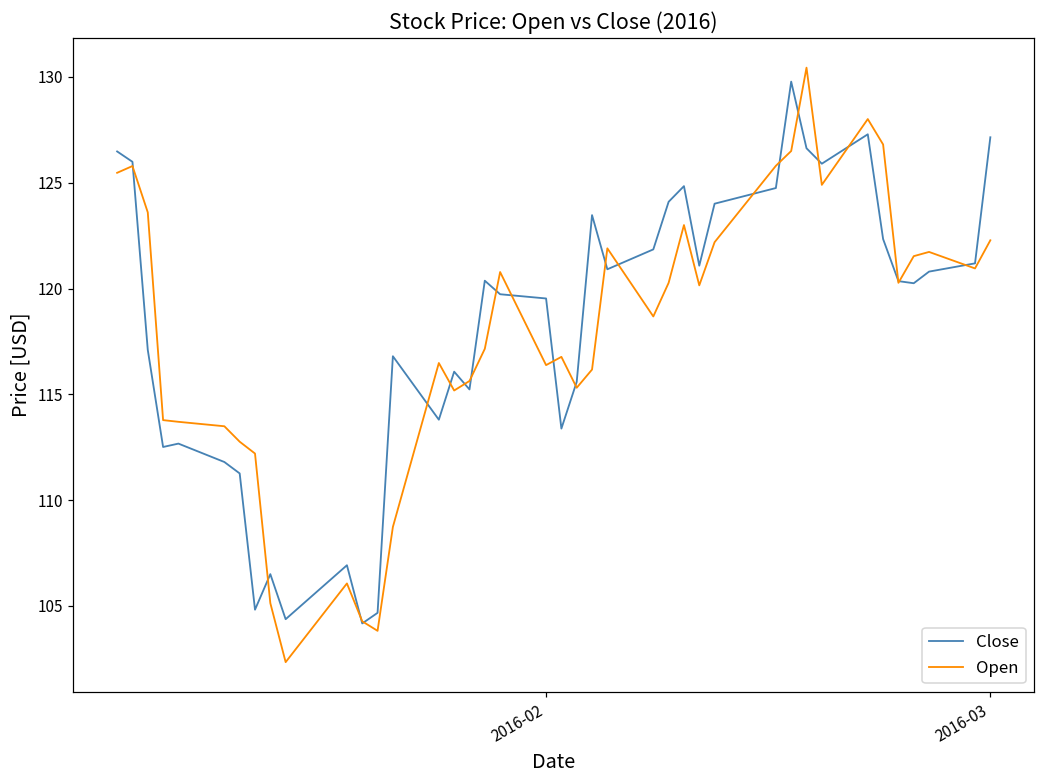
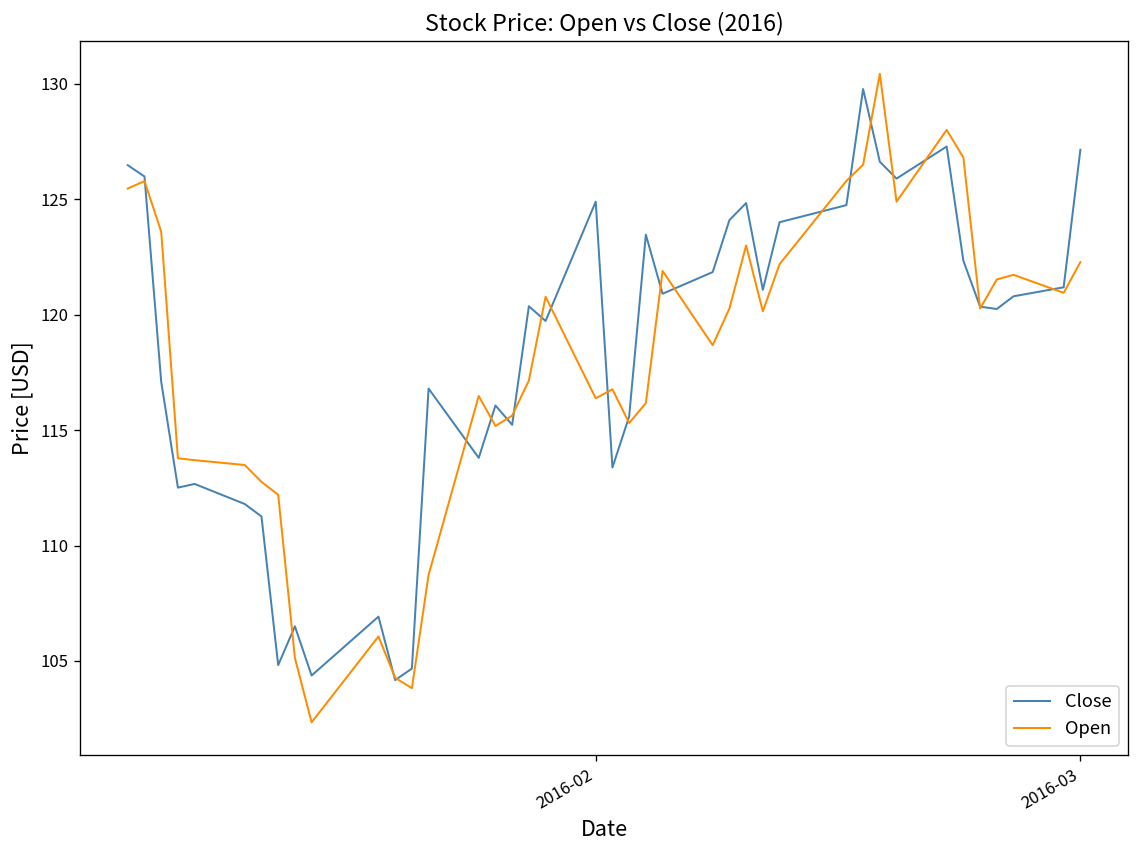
Close, 2016-02: 119.5 -> 124.9
